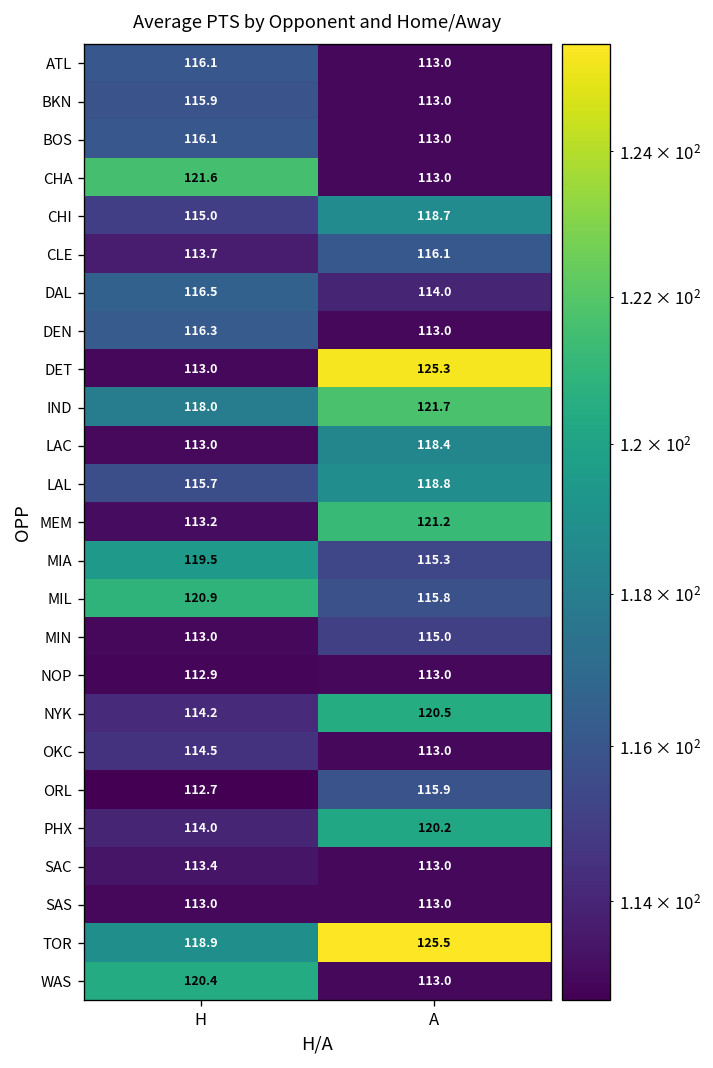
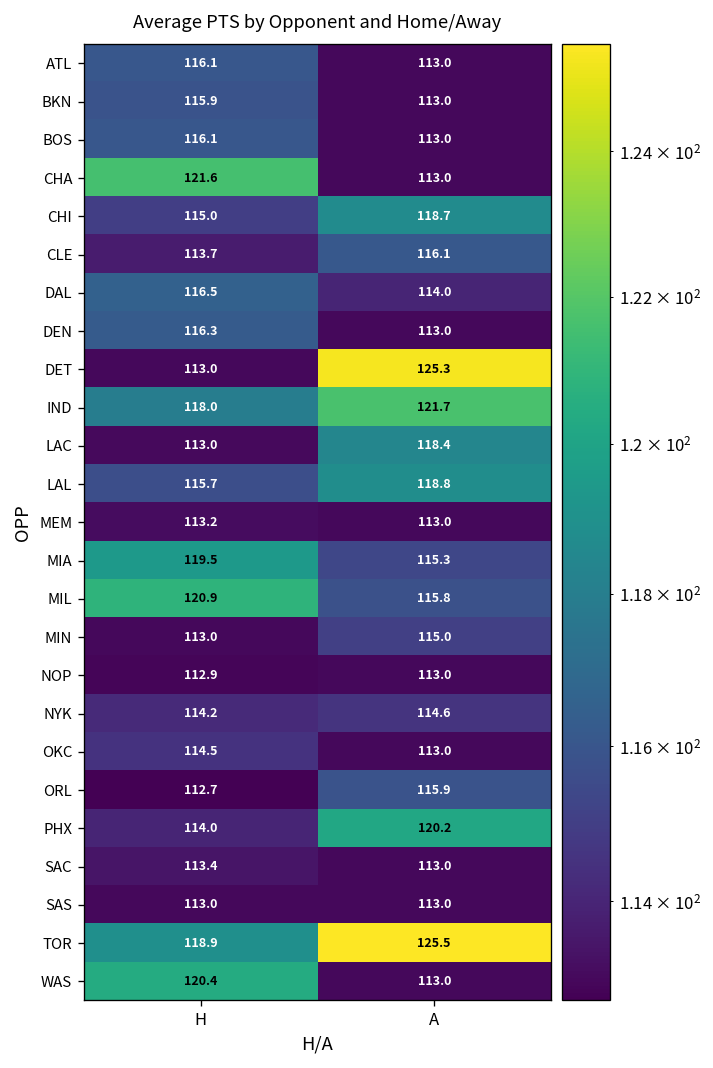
MEM, A: 121.2 -> 113.0
NYK, A: 120.5 -> 114.6
